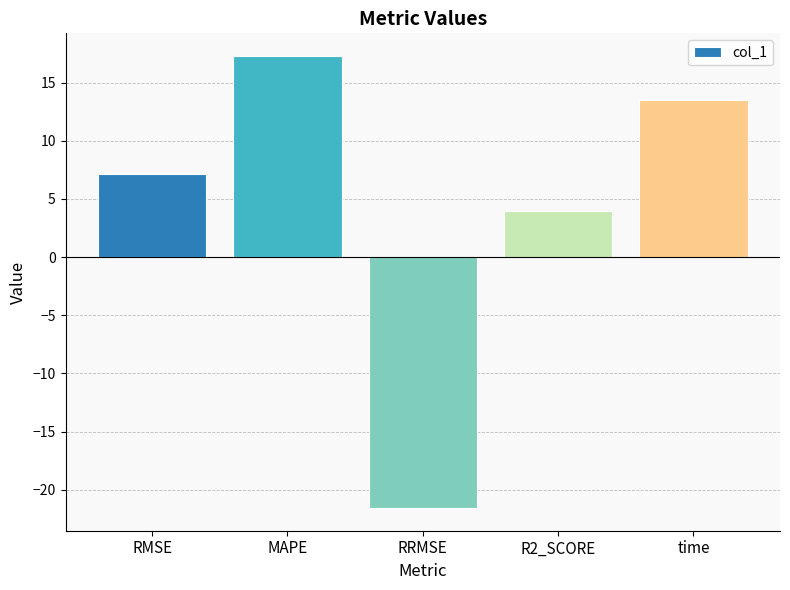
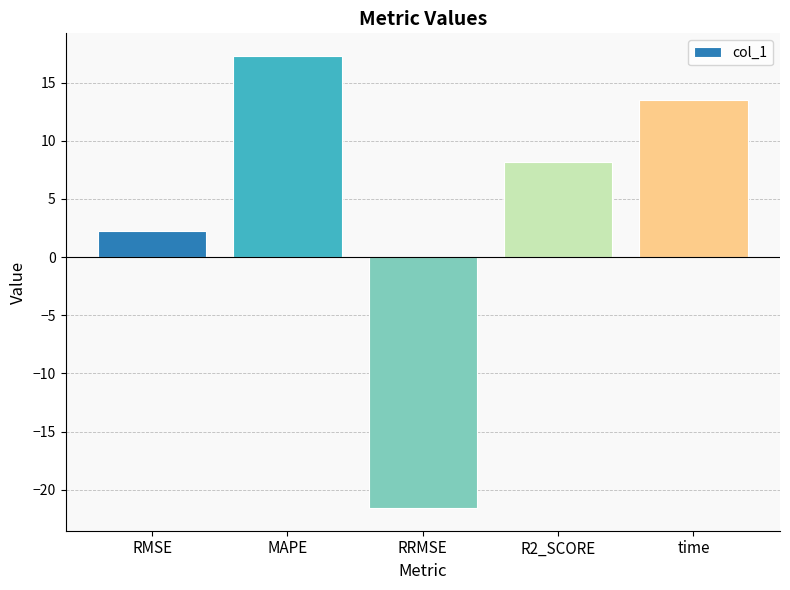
RMSE: 7.1 -> 2.2
R2_SCORE: 4.0 -> 8.1
